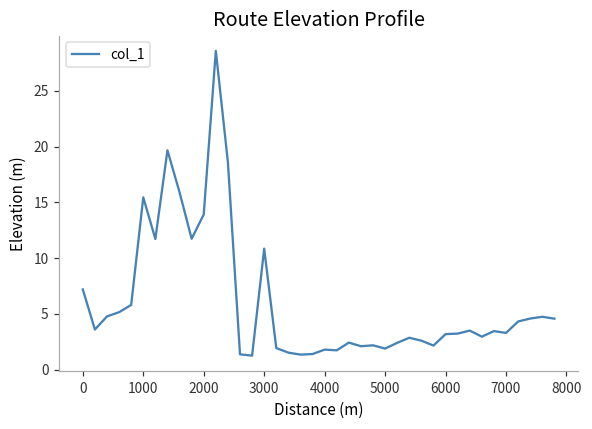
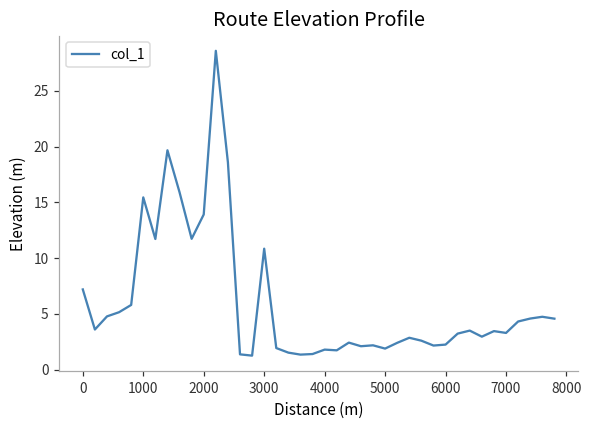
6000: 3.2 -> 2.2
